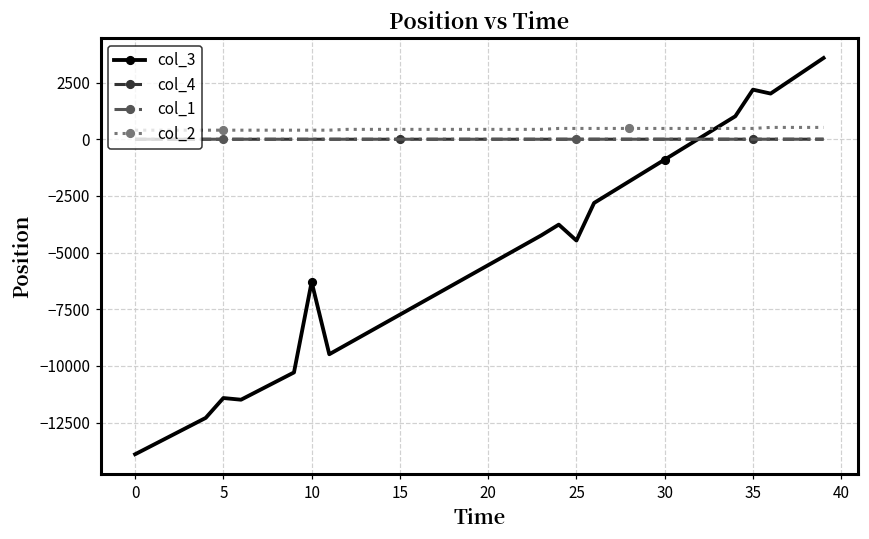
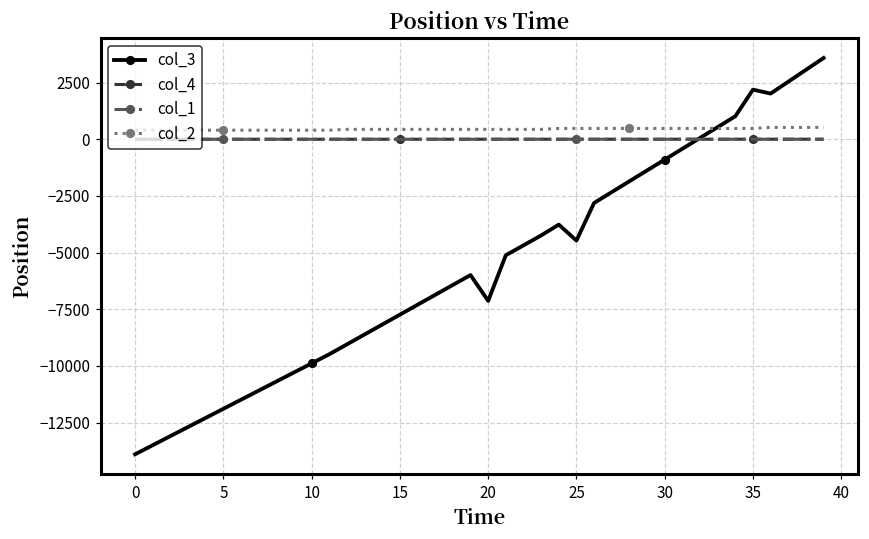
col_3, 5: -11400 -> -11900
col_3, 10: -6300 -> -9900
col_3, 20: -5600 -> -7100
